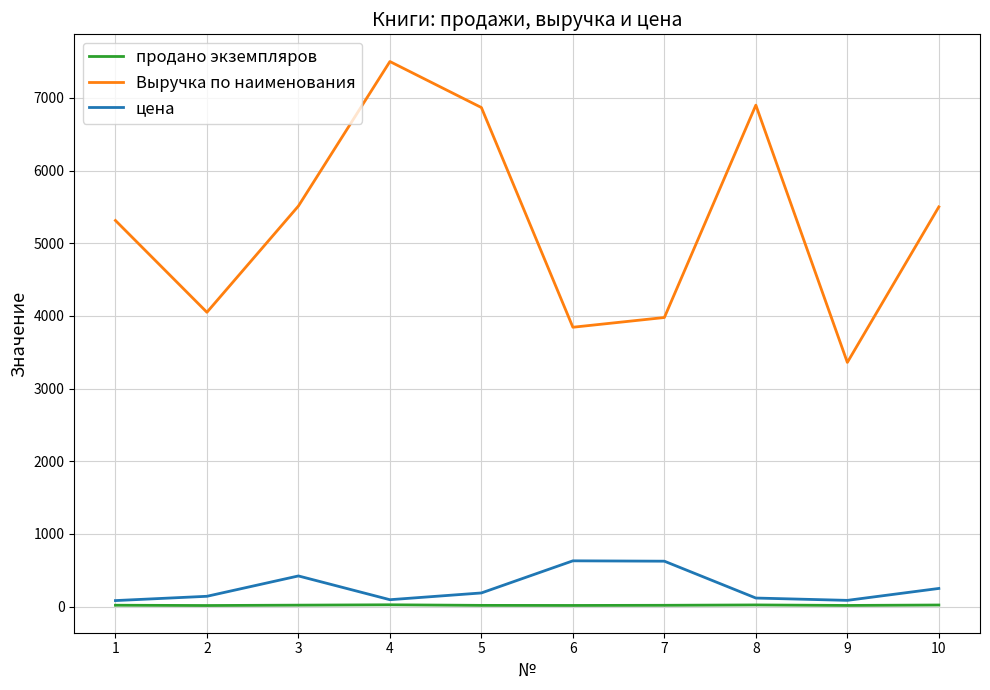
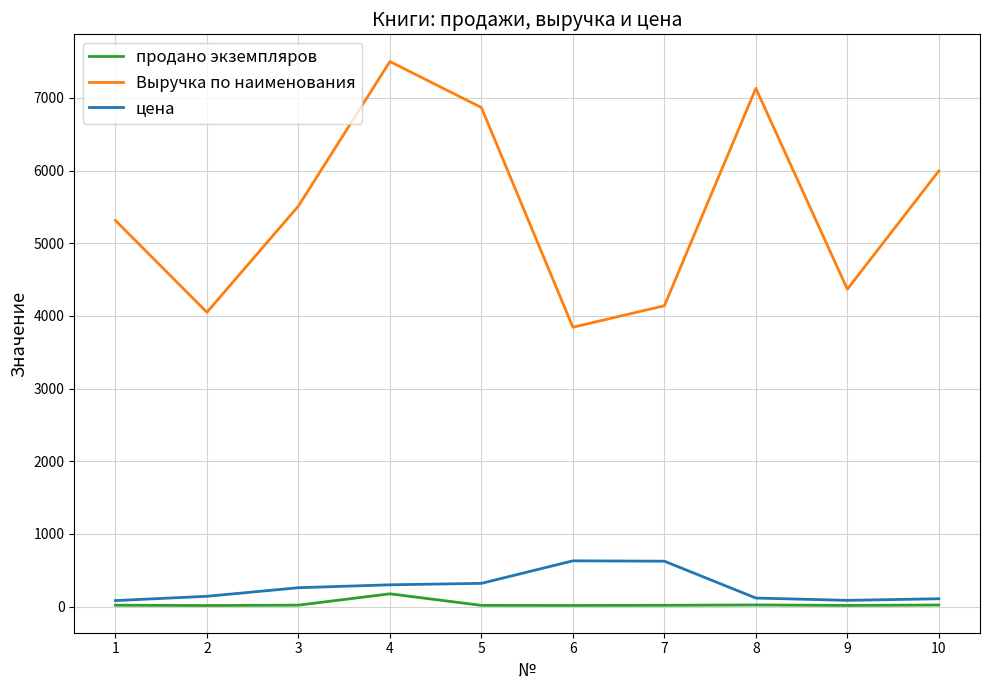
цена, 3: 400 -> 300
продано экземпляров, 4: 0 -> 200
цена, 4: 100 -> 300
цена, 5: 200 -> 300
Выручка по наименования, 7: 4000 -> 4100
Выручка по наименования, 8: 6900 -> 7100
Выручка по наименования, 9: 3400 -> 4400
Выручка по наименования, 10: 5500 -> 6000
цена, 10: 300 -> 100
